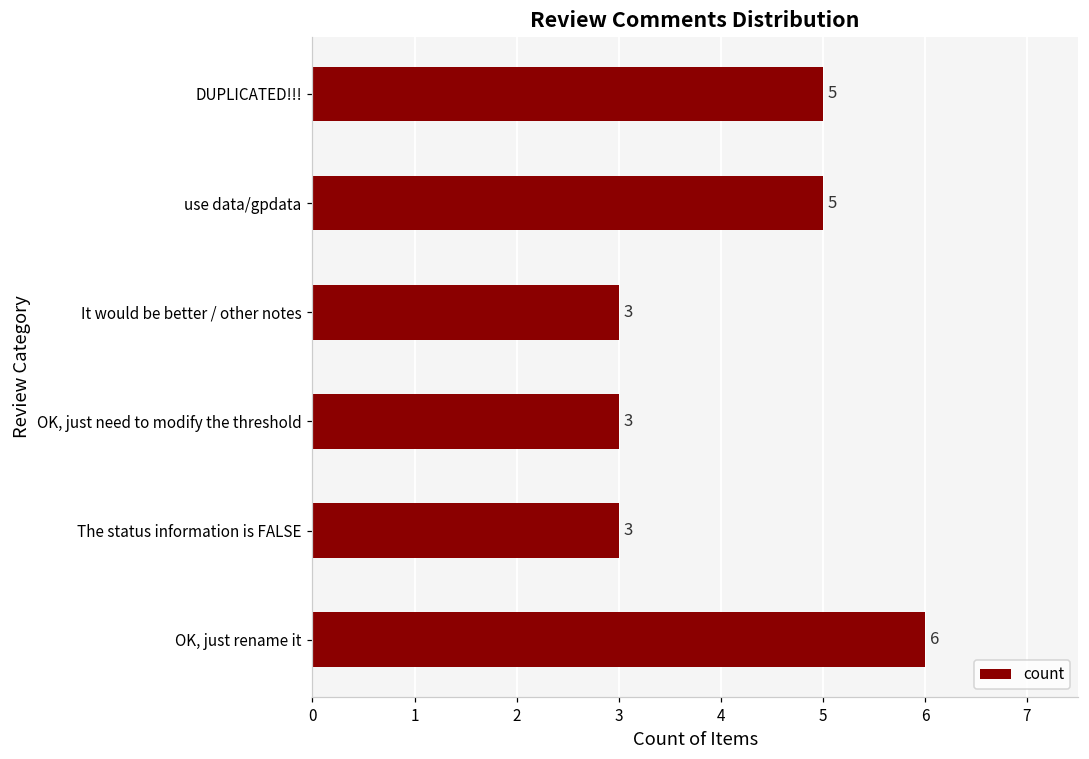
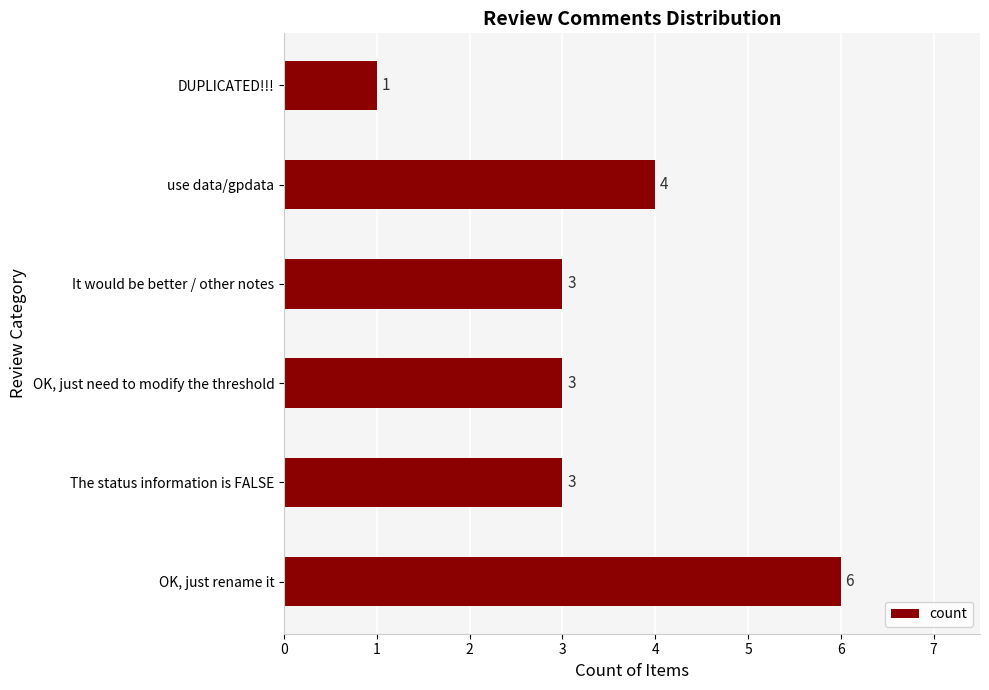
DUPLICATED!!!: 5 -> 1
use data/gpdata: 5 -> 4
